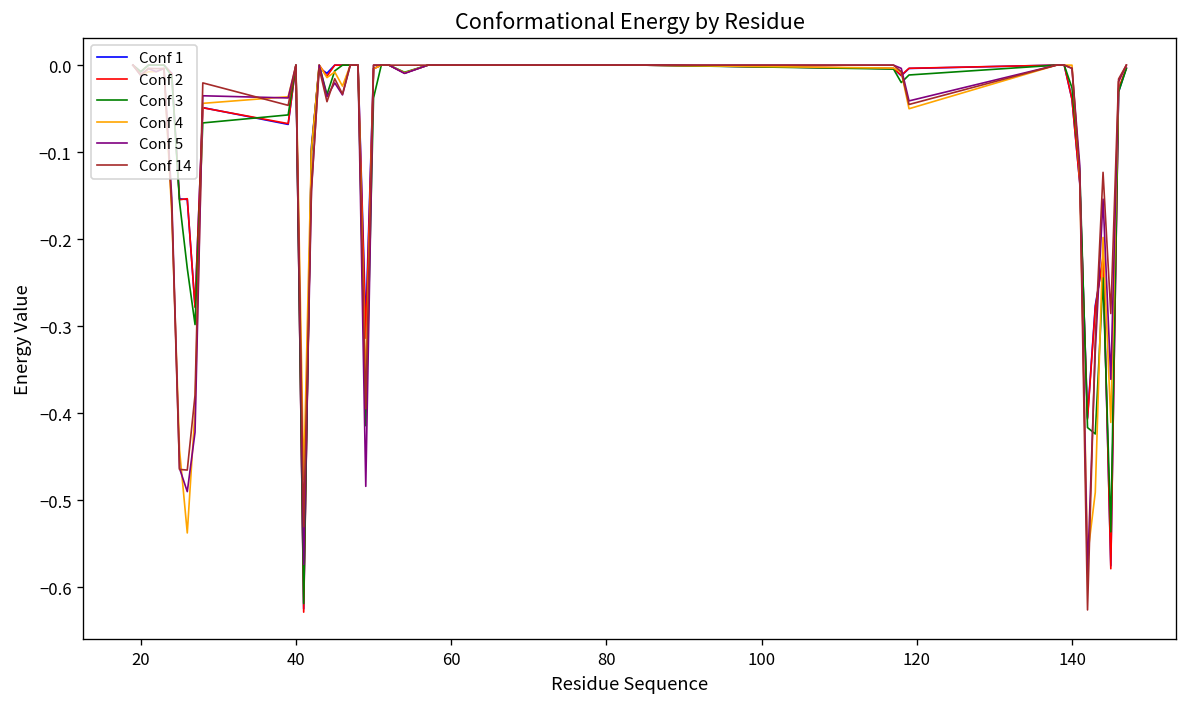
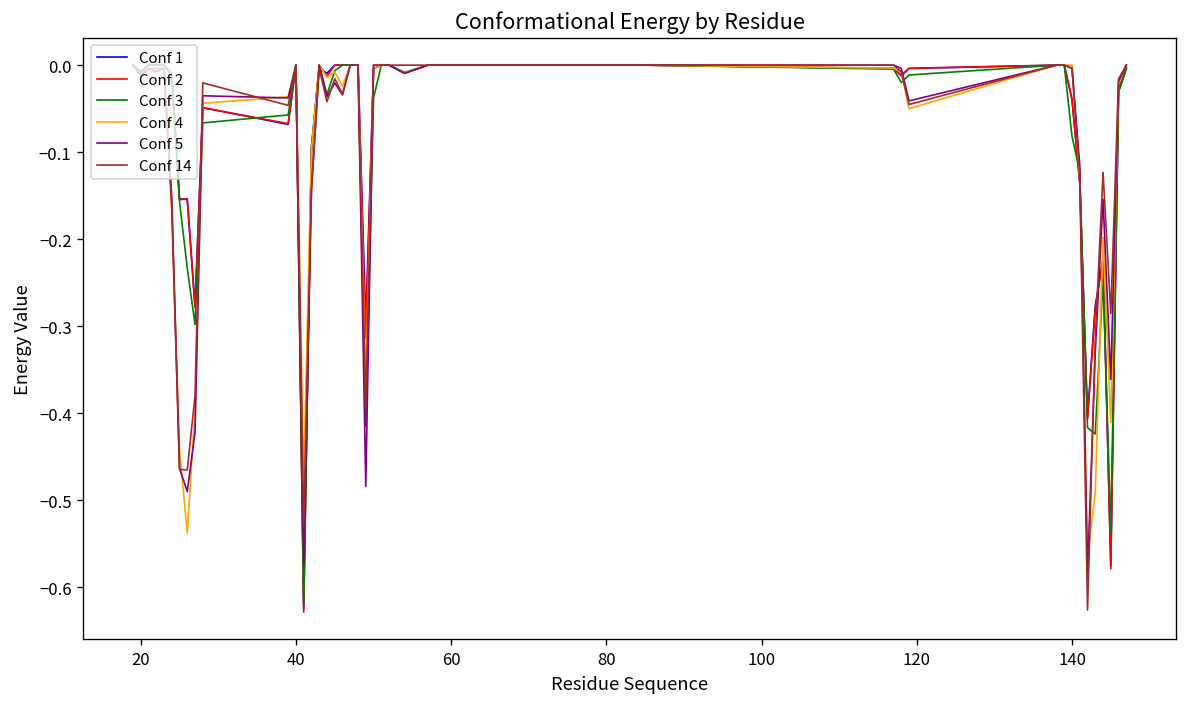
Conf 3, 140: -0.03 -> -0.08
